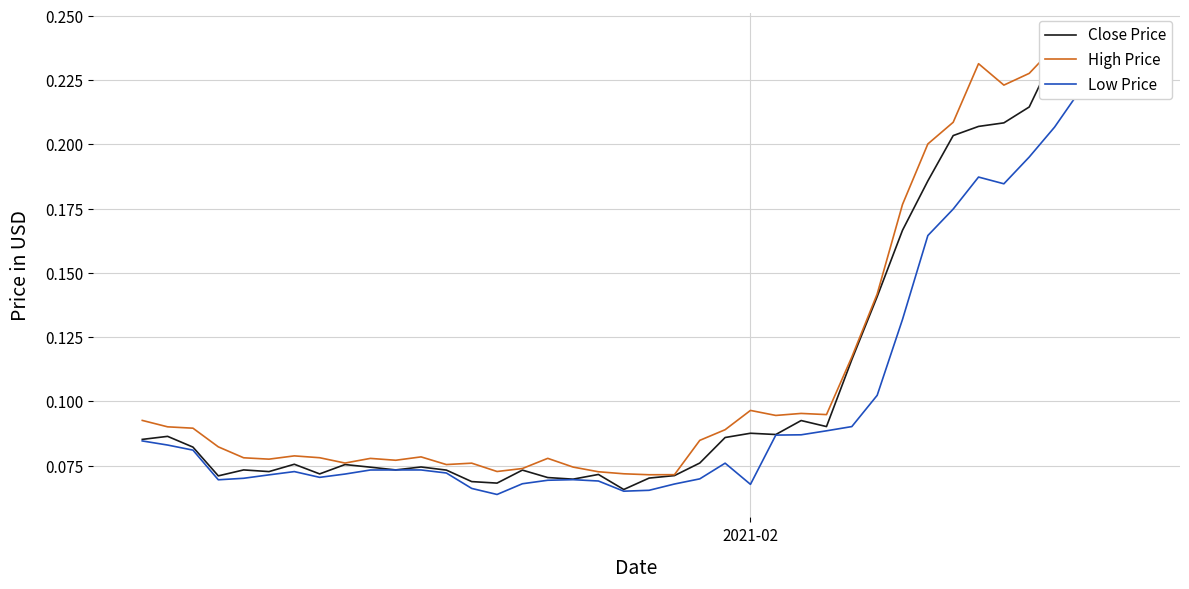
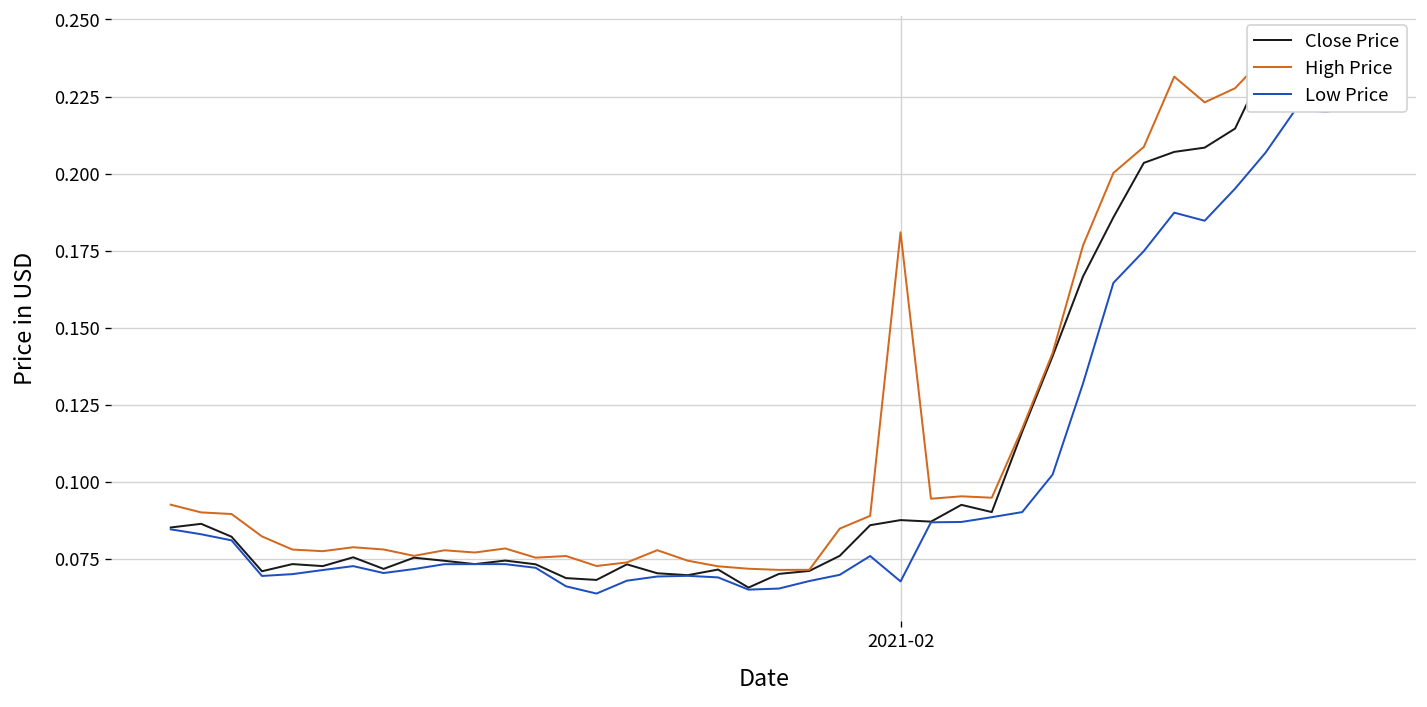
High Price, 2021-02: 0.096 -> 0.181
